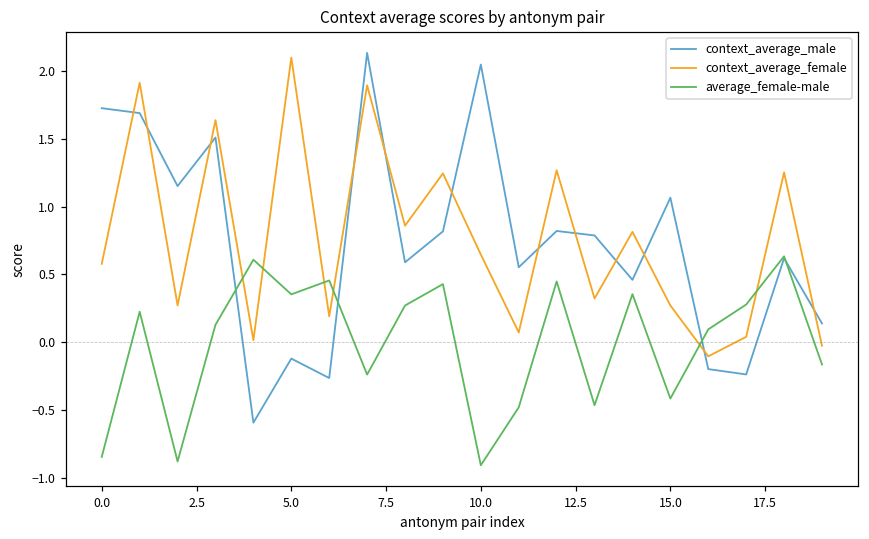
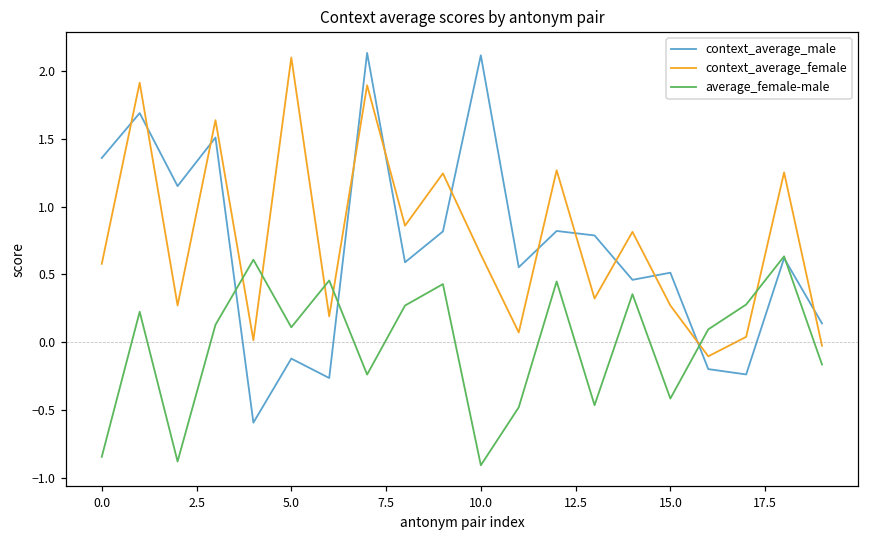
context_average_male, 0.0: 1.73 -> 1.36
average_female-male, 5.0: 0.35 -> 0.11
context_average_male, 10.0: 2.05 -> 2.12
context_average_male, 15.0: 1.07 -> 0.51
